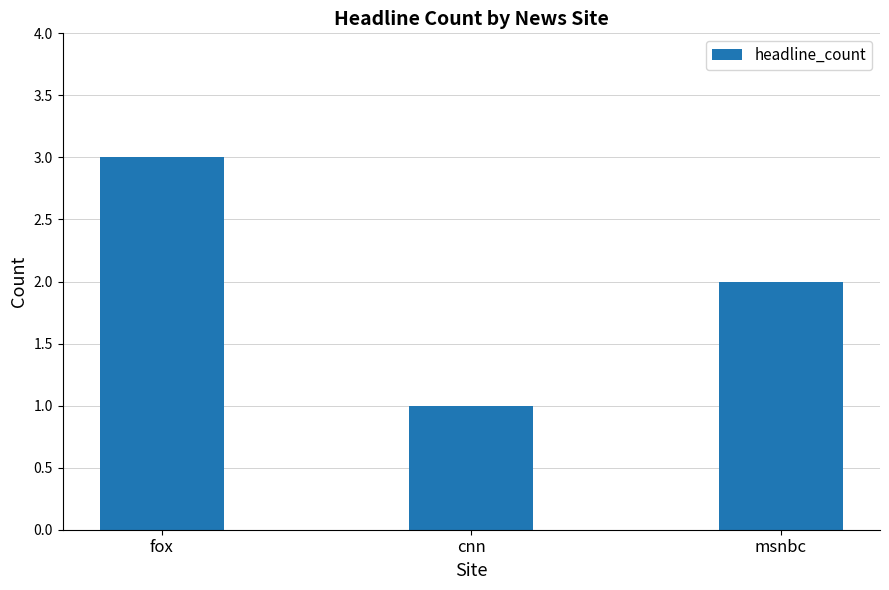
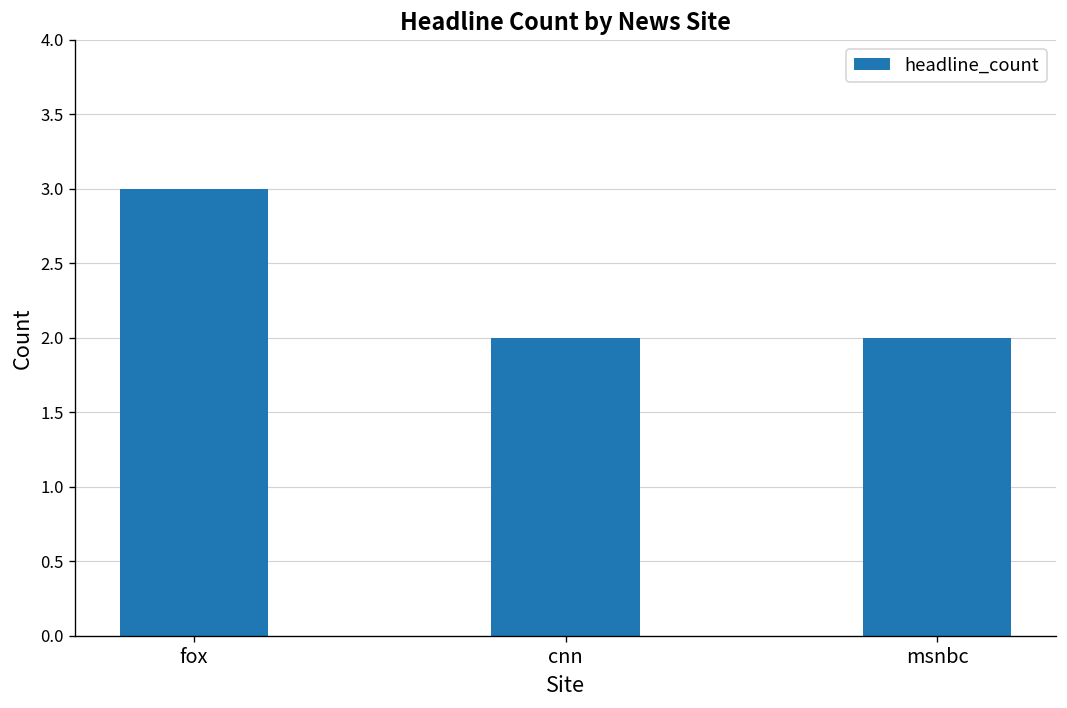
cnn: 1 -> 2
